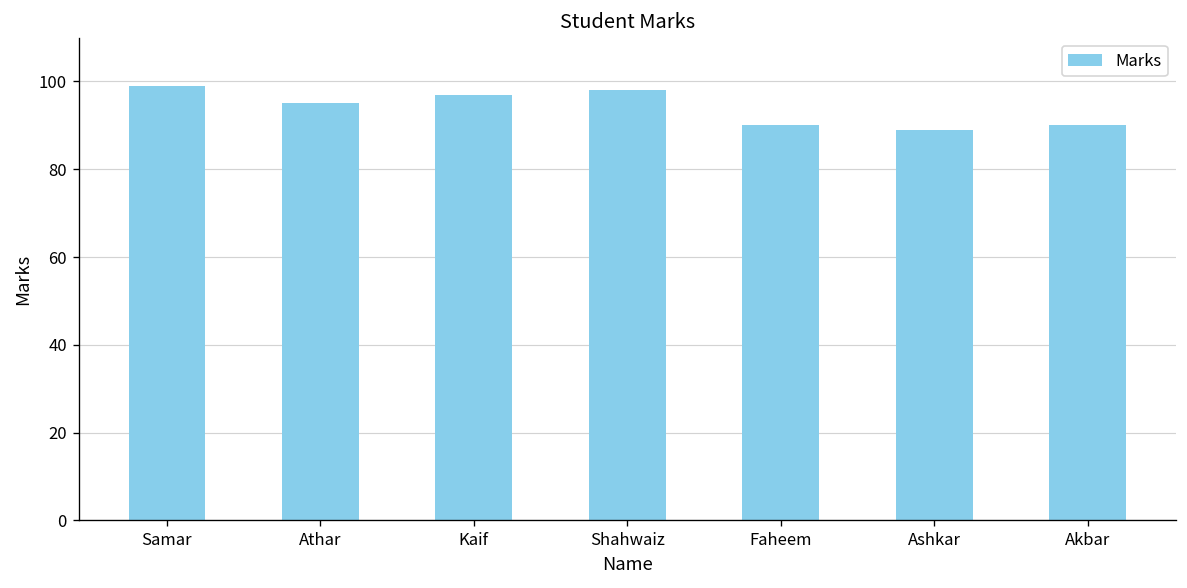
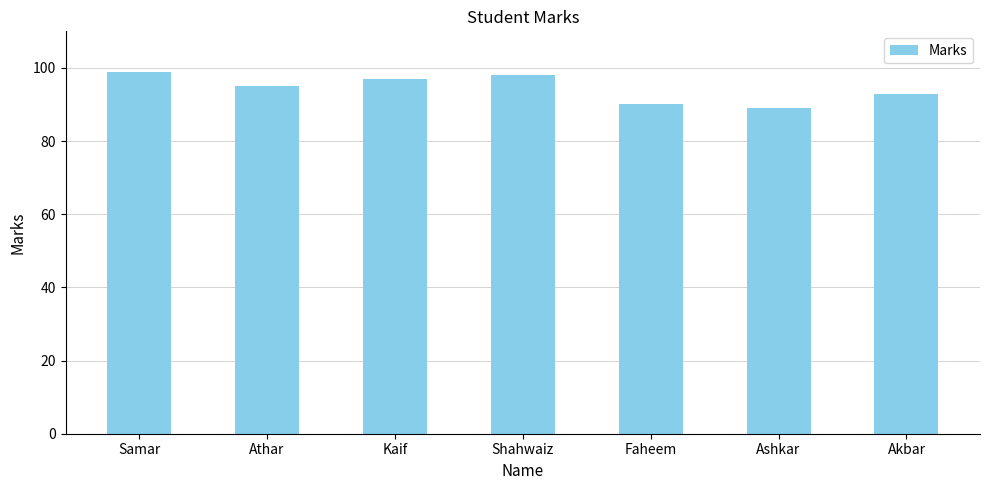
Akbar: 90 -> 93
